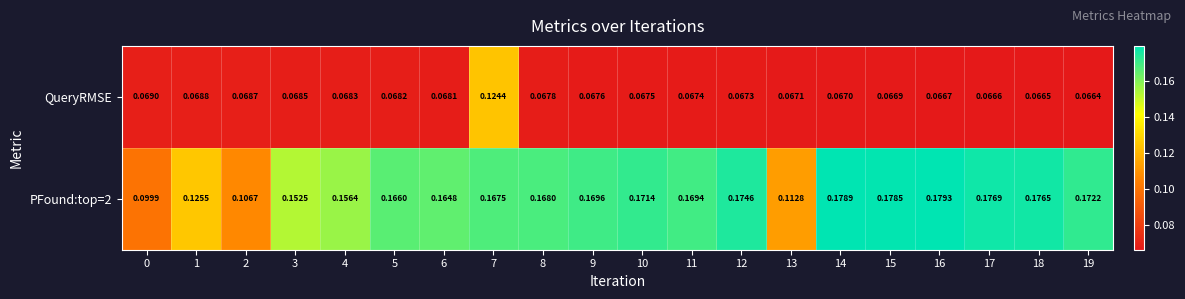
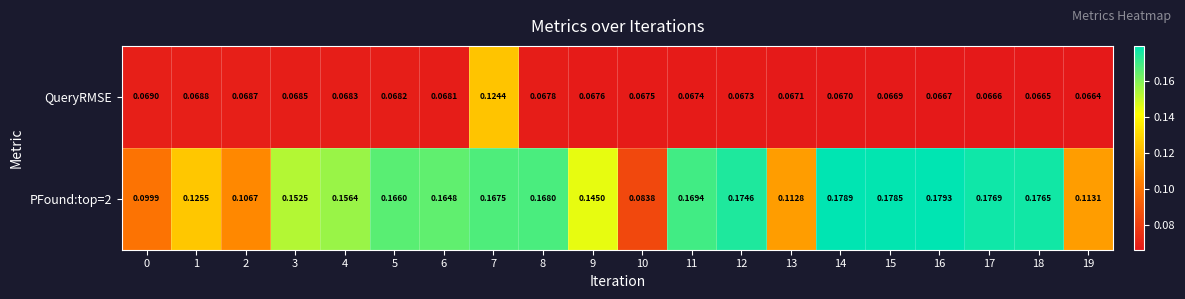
PFound:top=2, 9: 0.1696 -> 0.1450
PFound:top=2, 10: 0.1714 -> 0.0838
PFound:top=2, 19: 0.1722 -> 0.1131
